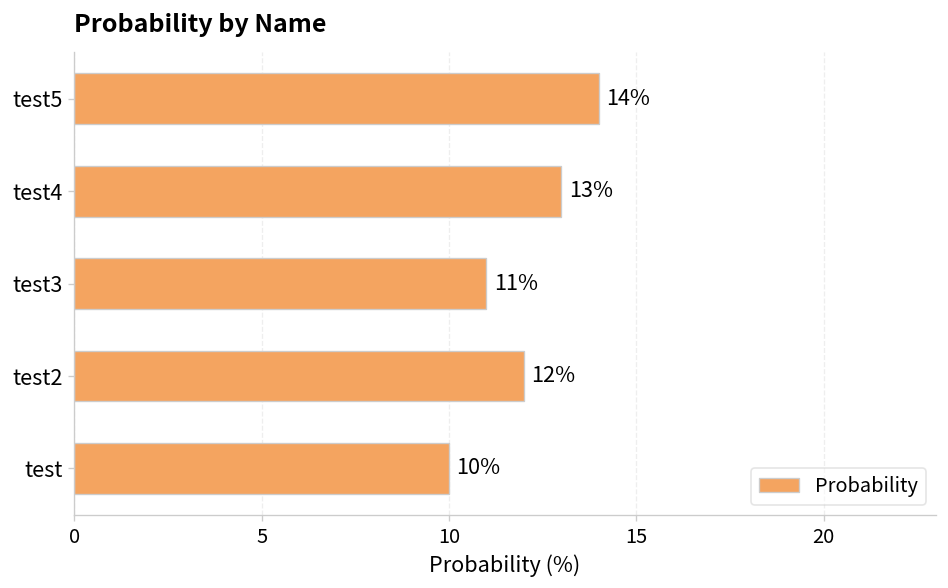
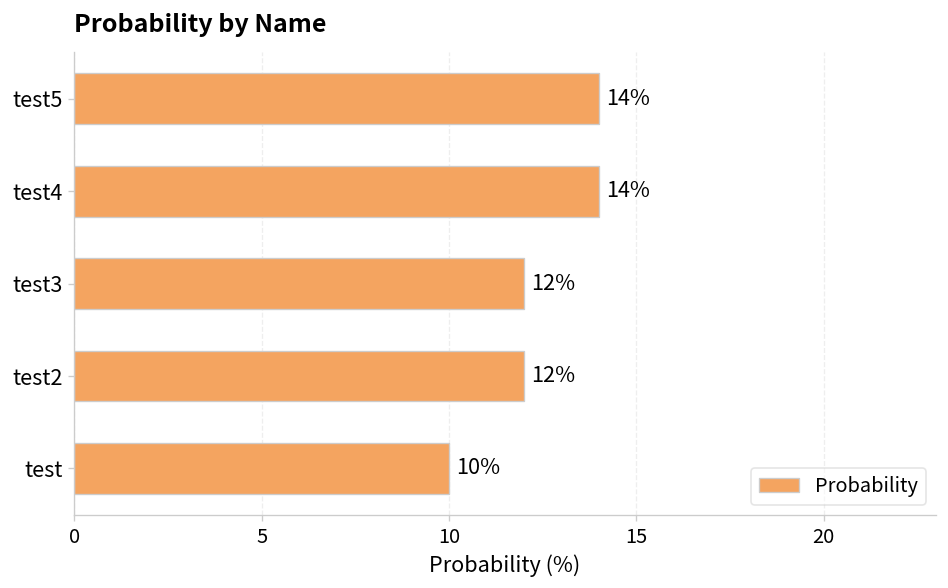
test4: 13% -> 14%
test3: 11% -> 12%
